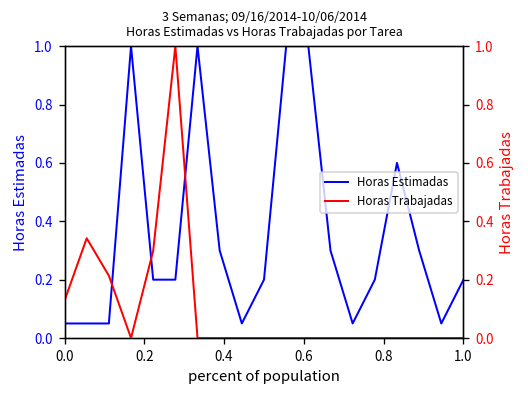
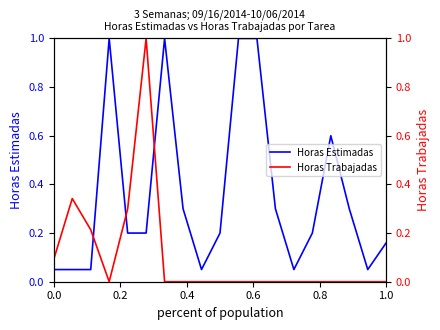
Horas Estimadas, 1.0: 0.20 -> 0.16
Horas Trabajadas, 0.0: 0.13 -> 0.09
